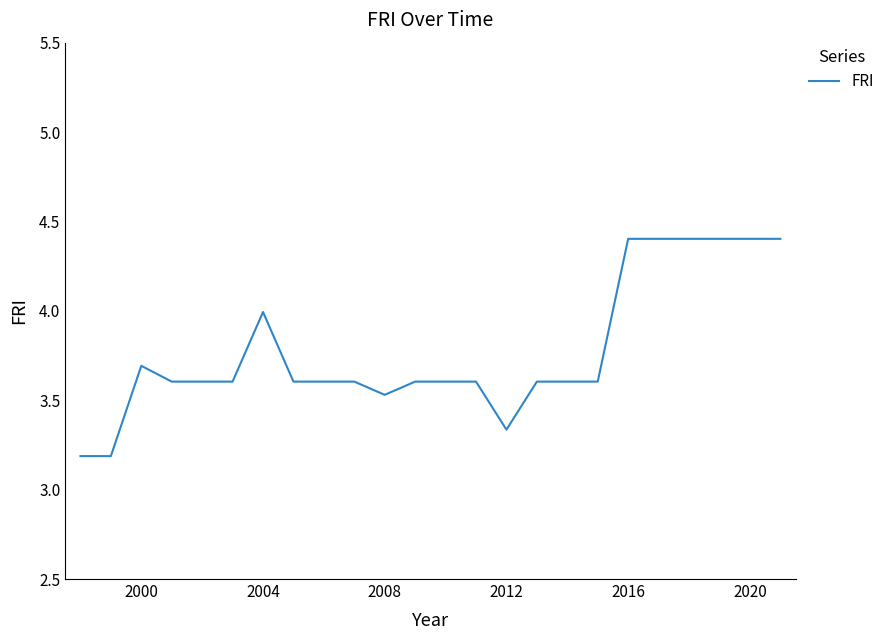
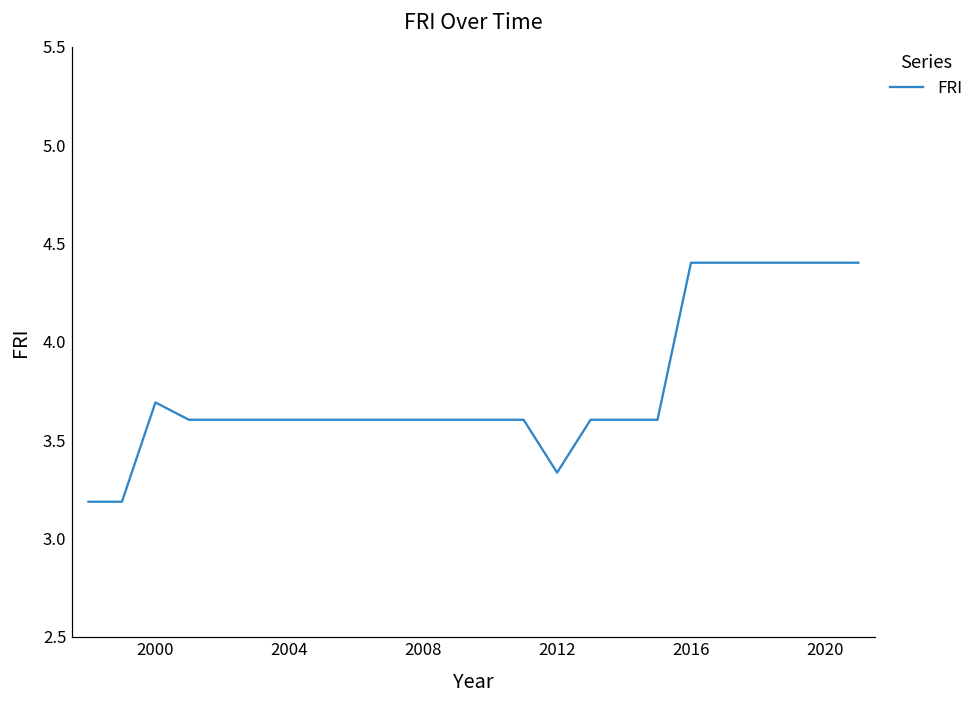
2004: 3.99 -> 3.60
2008: 3.53 -> 3.60
